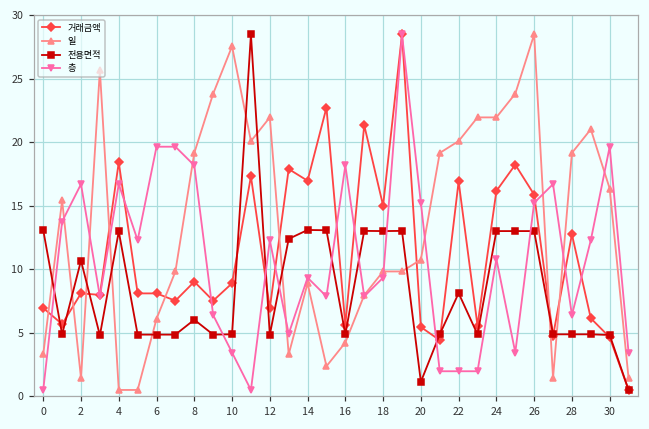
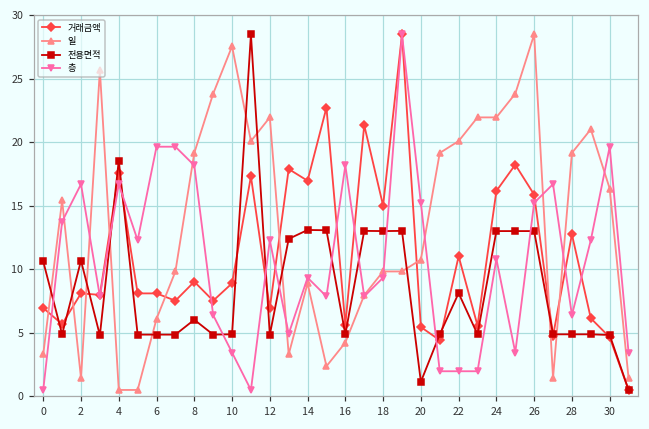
전용면적, 0: 13.1 -> 10.6
거래금액, 4: 18.4 -> 17.6
전용면적, 4: 13.0 -> 18.6
거래금액, 22: 16.9 -> 11.0
